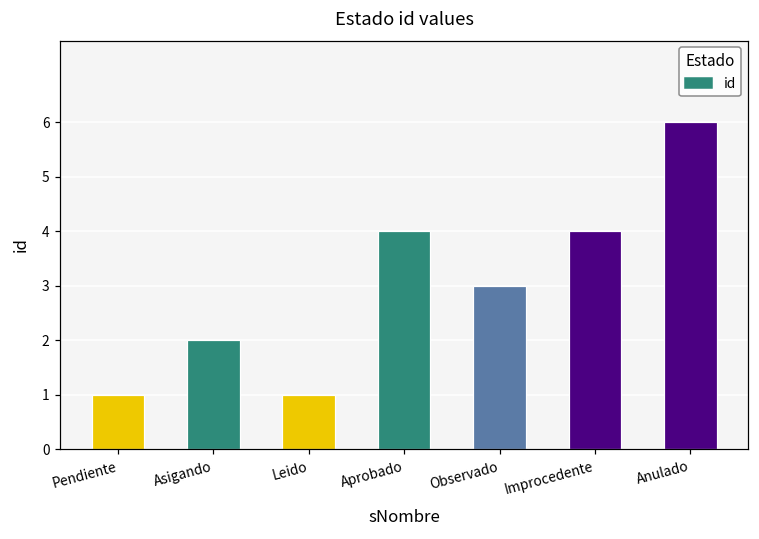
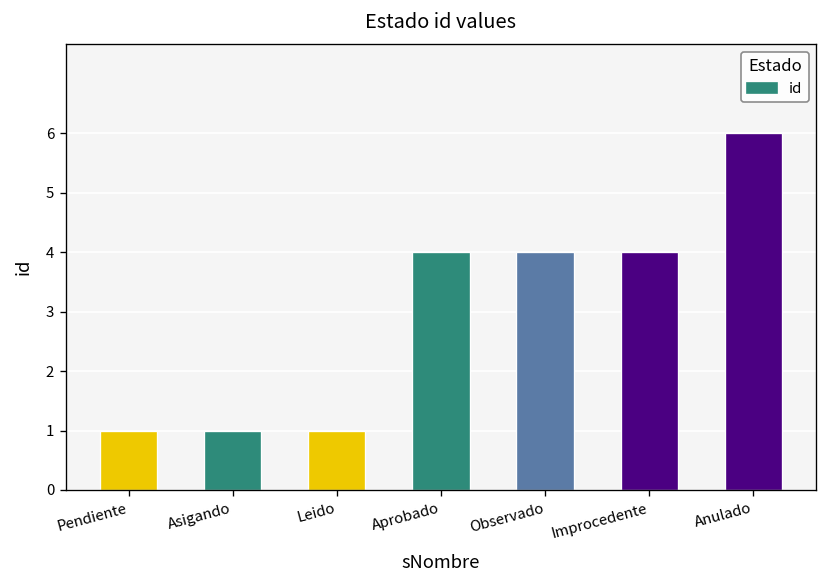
Asigando: 2 -> 1
Observado: 3 -> 4
